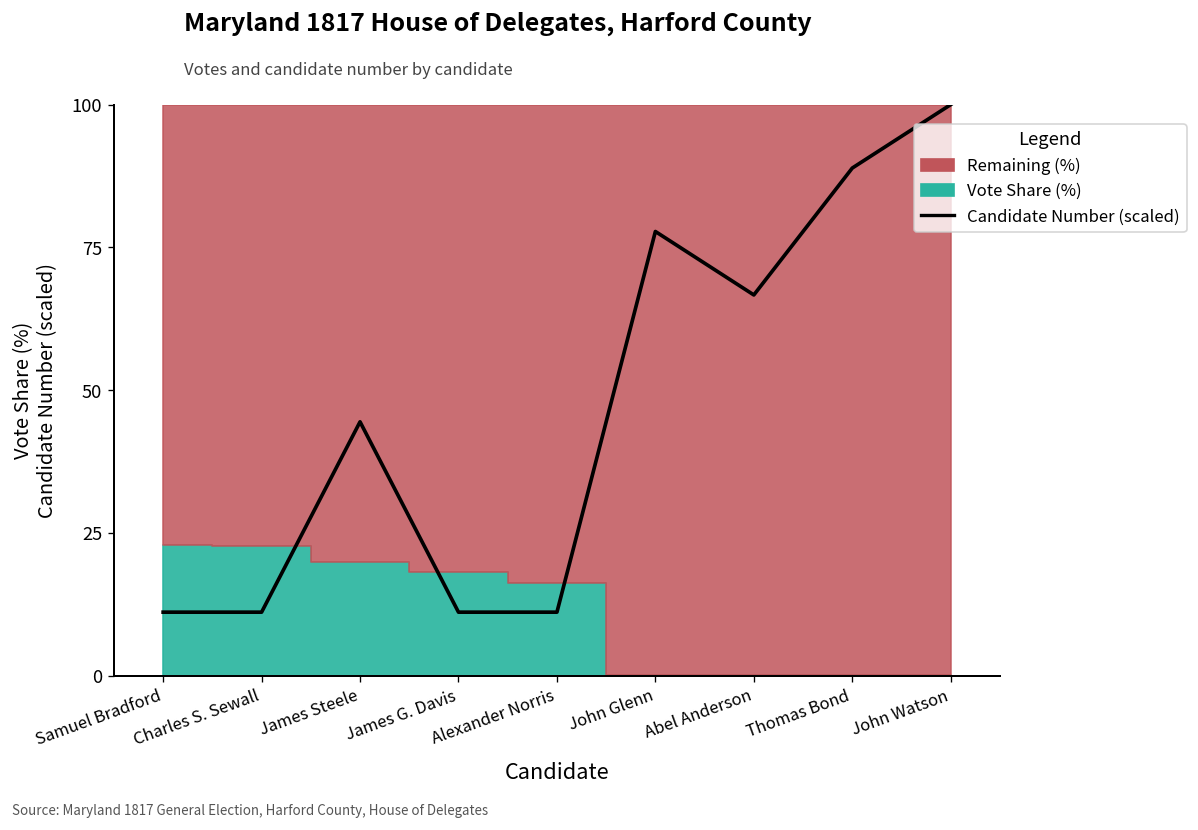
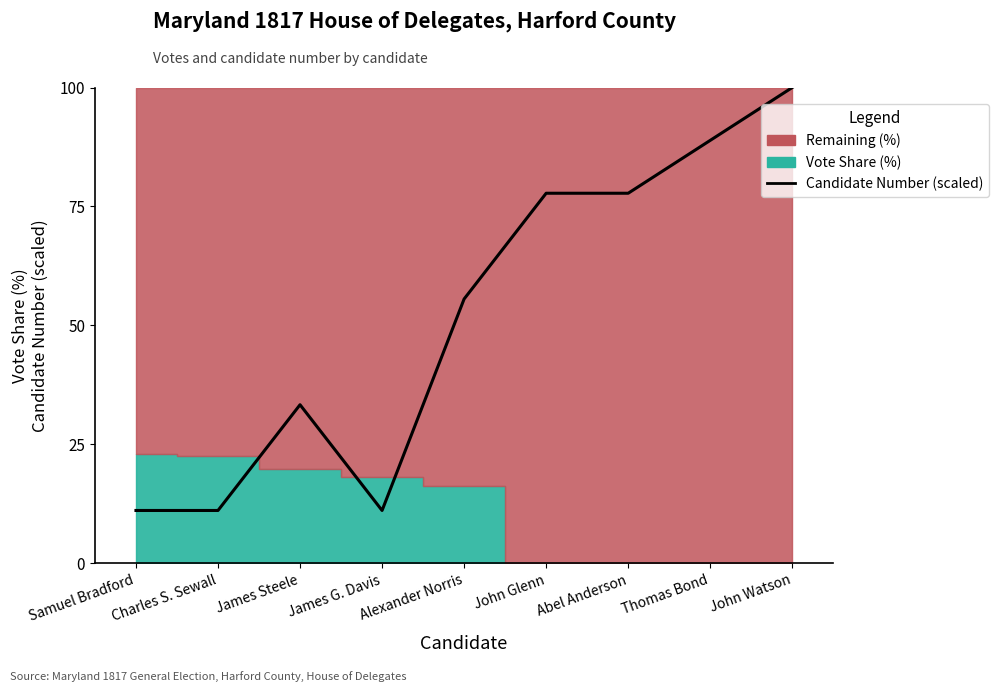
Candidate Number (scaled), James Steele: 44 -> 33
Candidate Number (scaled), Alexander Norris: 11 -> 56
Candidate Number (scaled), Abel Anderson: 67 -> 78
